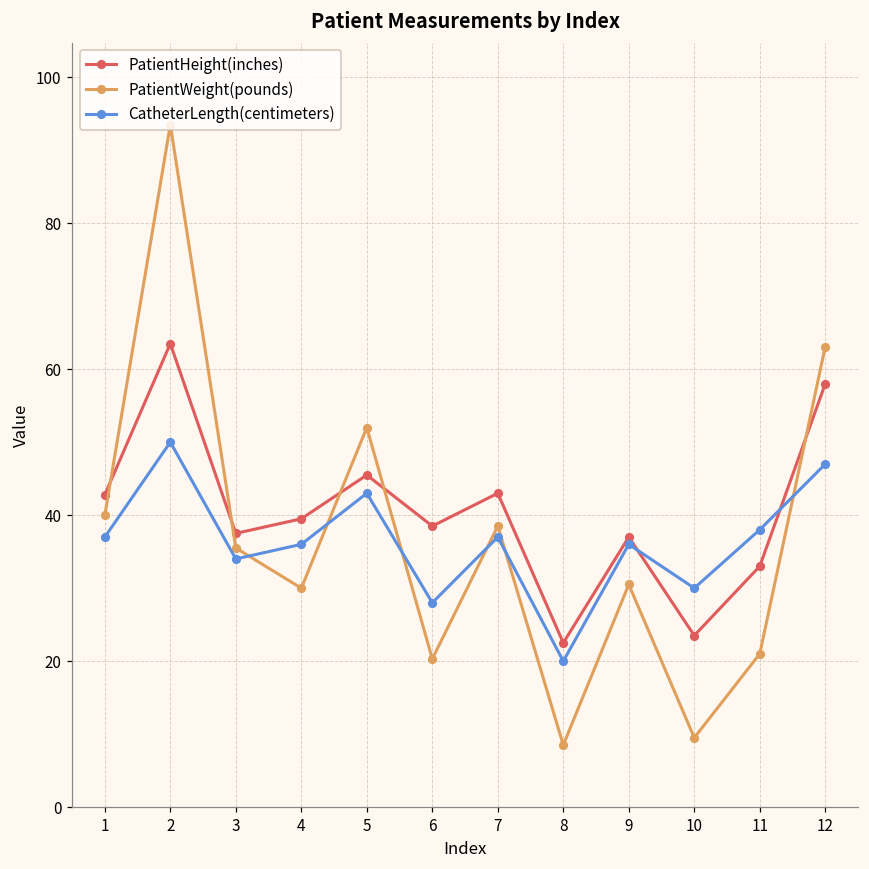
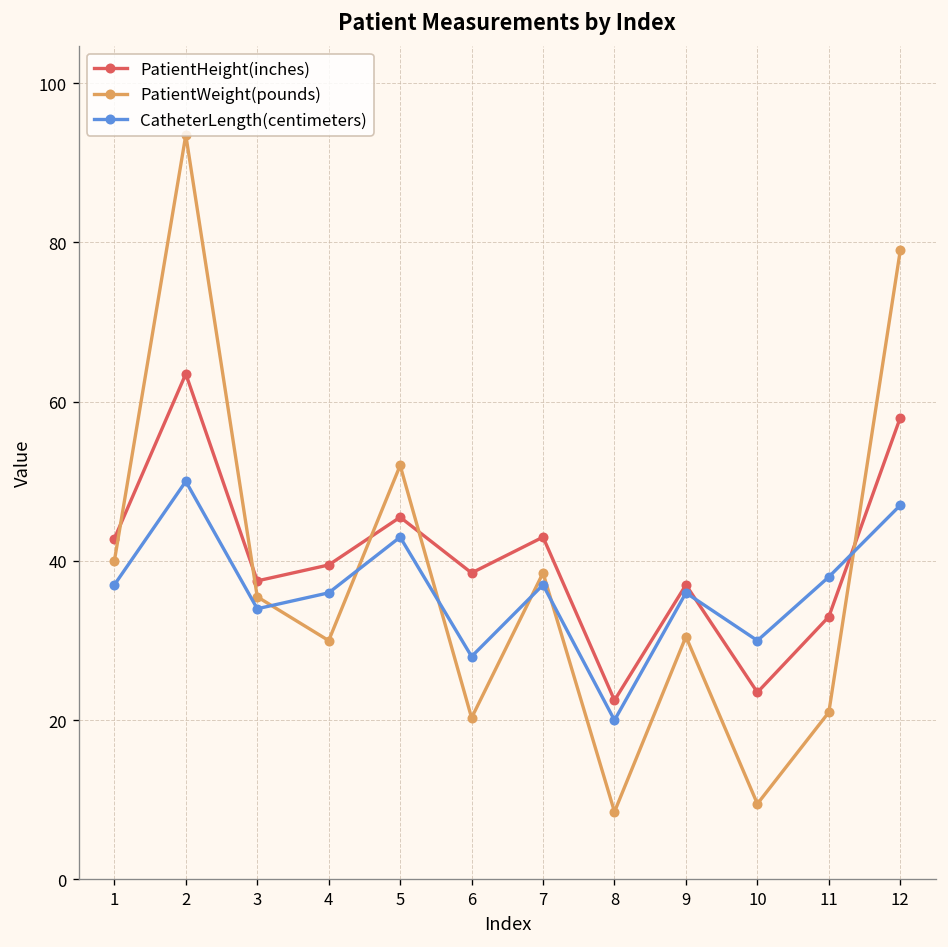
PatientWeight(pounds), 12: 63 -> 79
